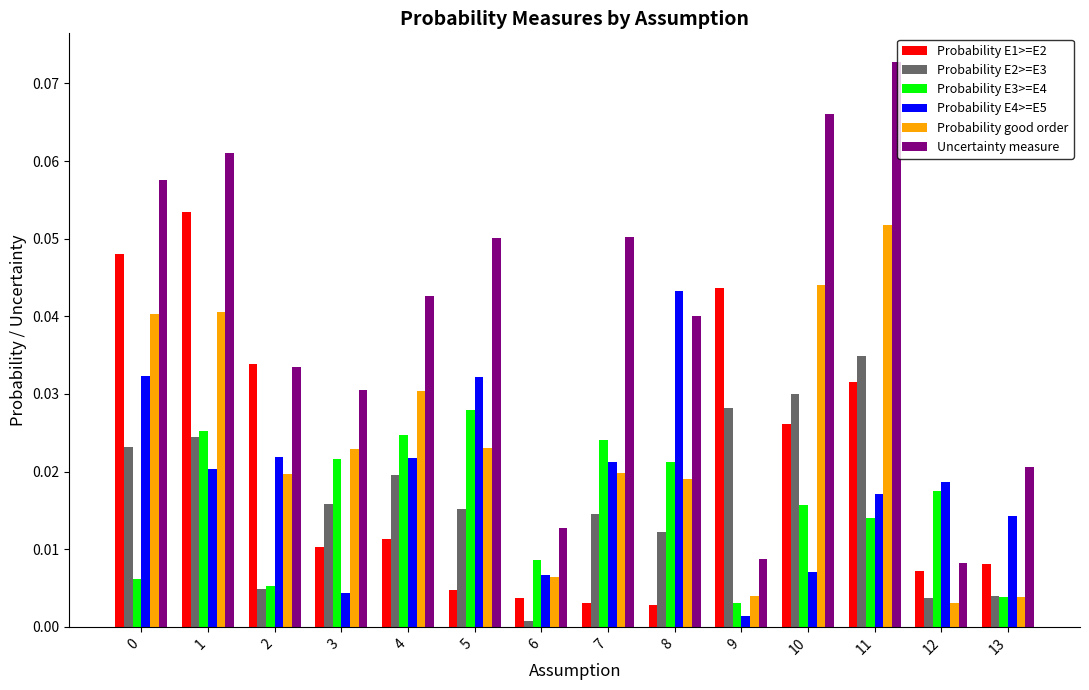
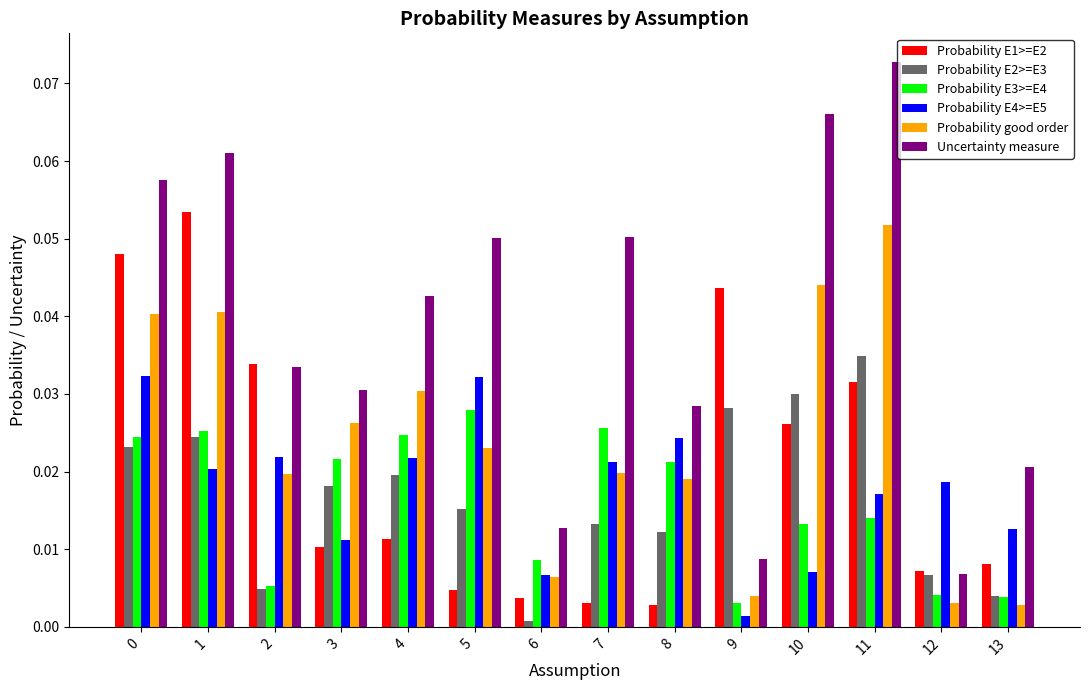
Probability E3>=E4, 0: 0.006 -> 0.024
Probability E2>=E3, 3: 0.016 -> 0.018
Probability E4>=E5, 3: 0.004 -> 0.011
Probability good order, 3: 0.023 -> 0.026
Probability E2>=E3, 7: 0.015 -> 0.013
Probability E3>=E4, 7: 0.024 -> 0.026
Probability E4>=E5, 8: 0.043 -> 0.024
Uncertainty measure, 8: 0.040 -> 0.028
Probability E3>=E4, 10: 0.016 -> 0.013
Probability E2>=E3, 12: 0.004 -> 0.007
Probability E3>=E4, 12: 0.017 -> 0.004
Uncertainty measure, 12: 0.008 -> 0.007
Probability E4>=E5, 13: 0.014 -> 0.013
Probability good order, 13: 0.004 -> 0.003
